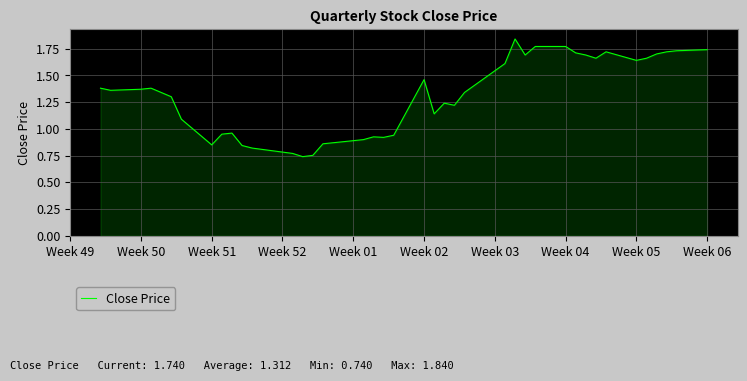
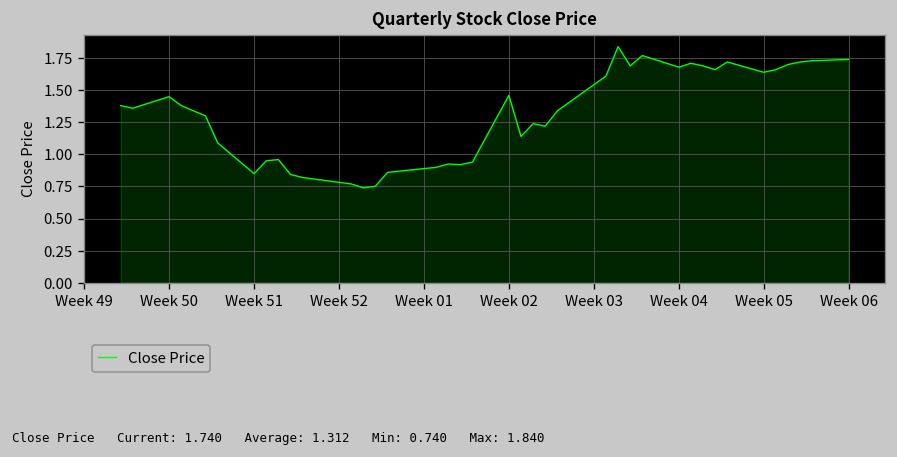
Week 50: 1.37 -> 1.45
Week 04: 1.77 -> 1.68
